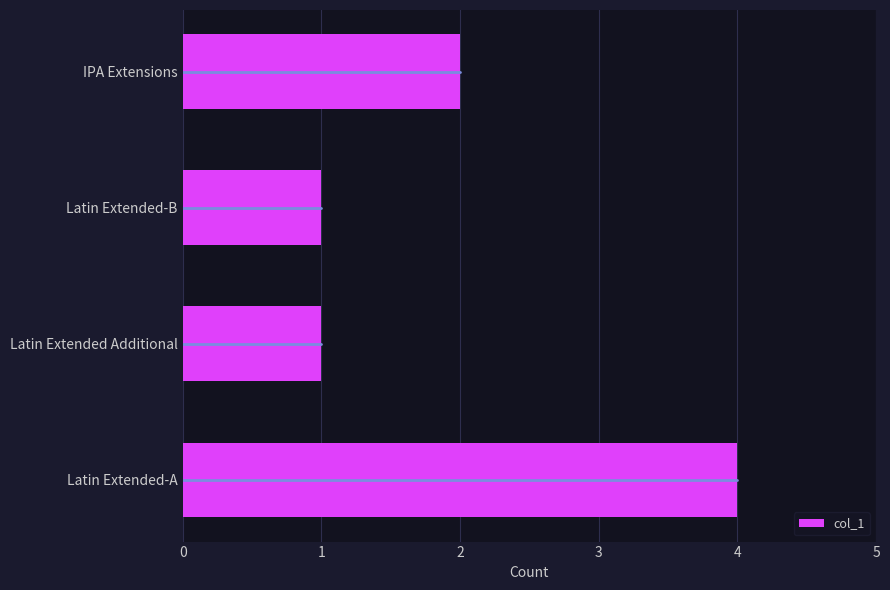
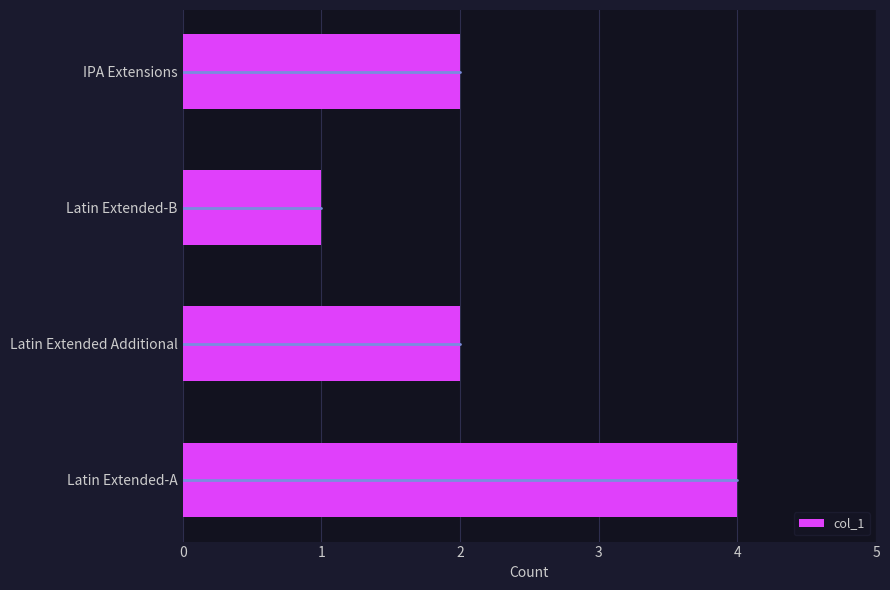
col_1, Latin Extended Additional: 1 -> 2
